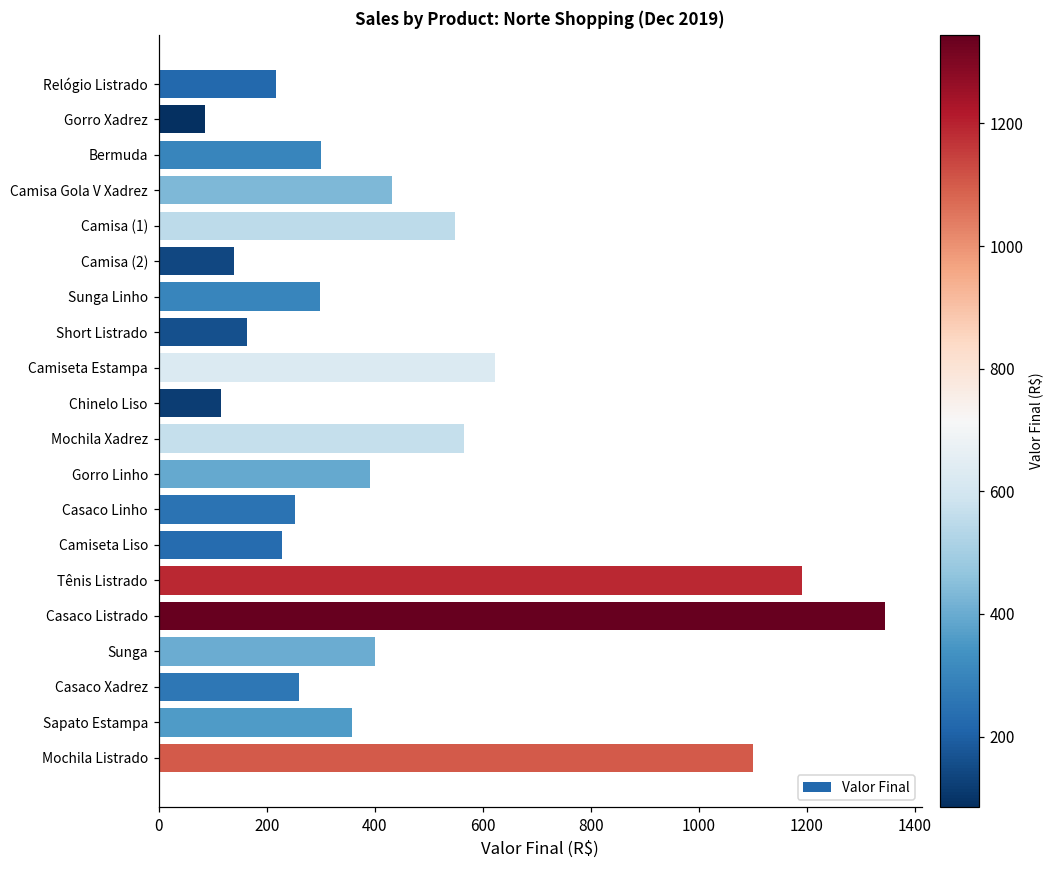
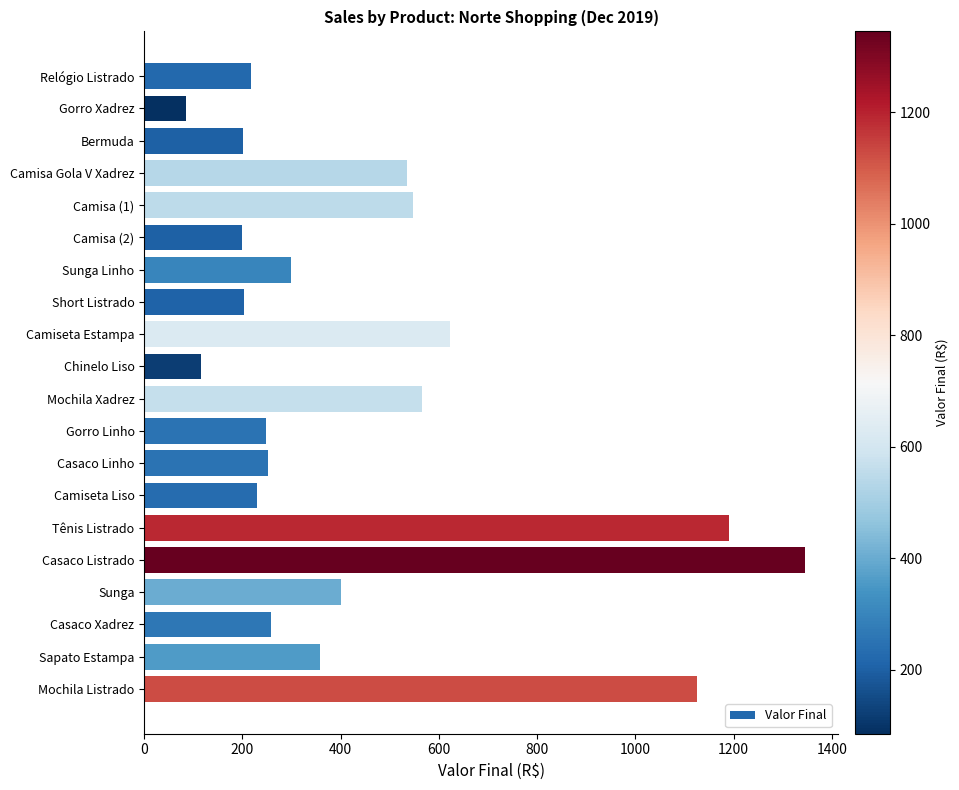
Bermuda: 300 -> 200
Camisa Gola V Xadrez: 430 -> 540
Camisa (2): 140 -> 200
Short Listrado: 160 -> 200
Gorro Linho: 390 -> 250
Mochila Listrado: 1100 -> 1130
